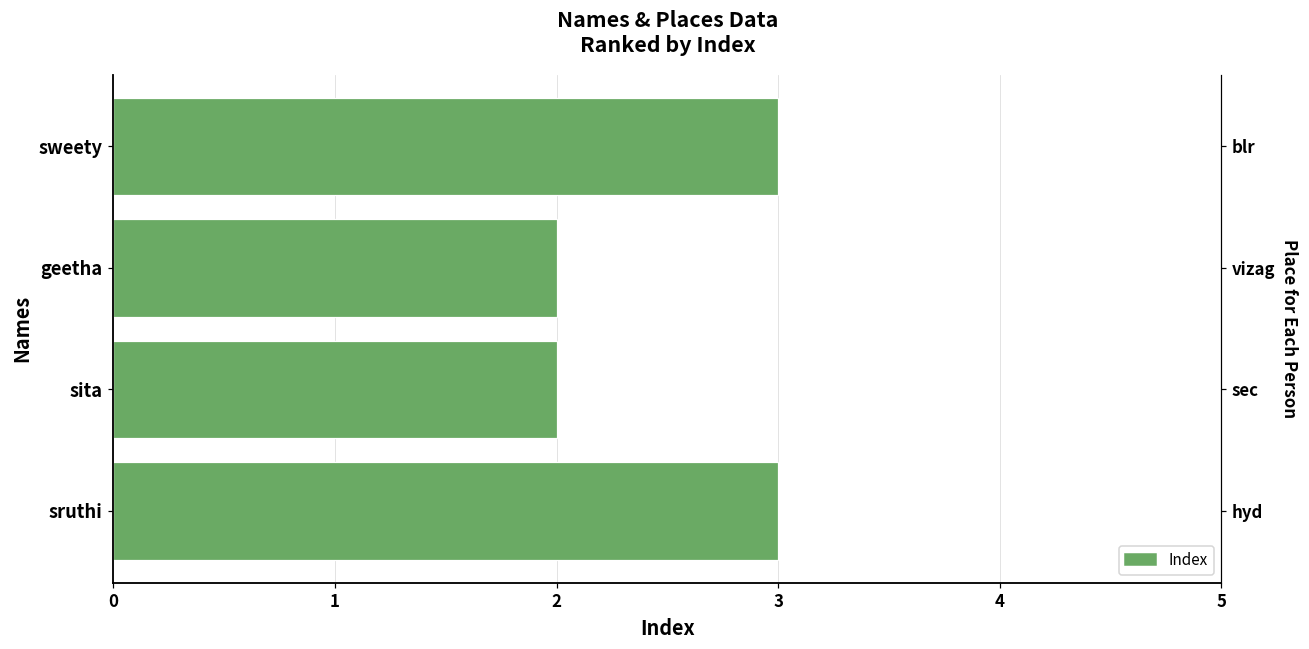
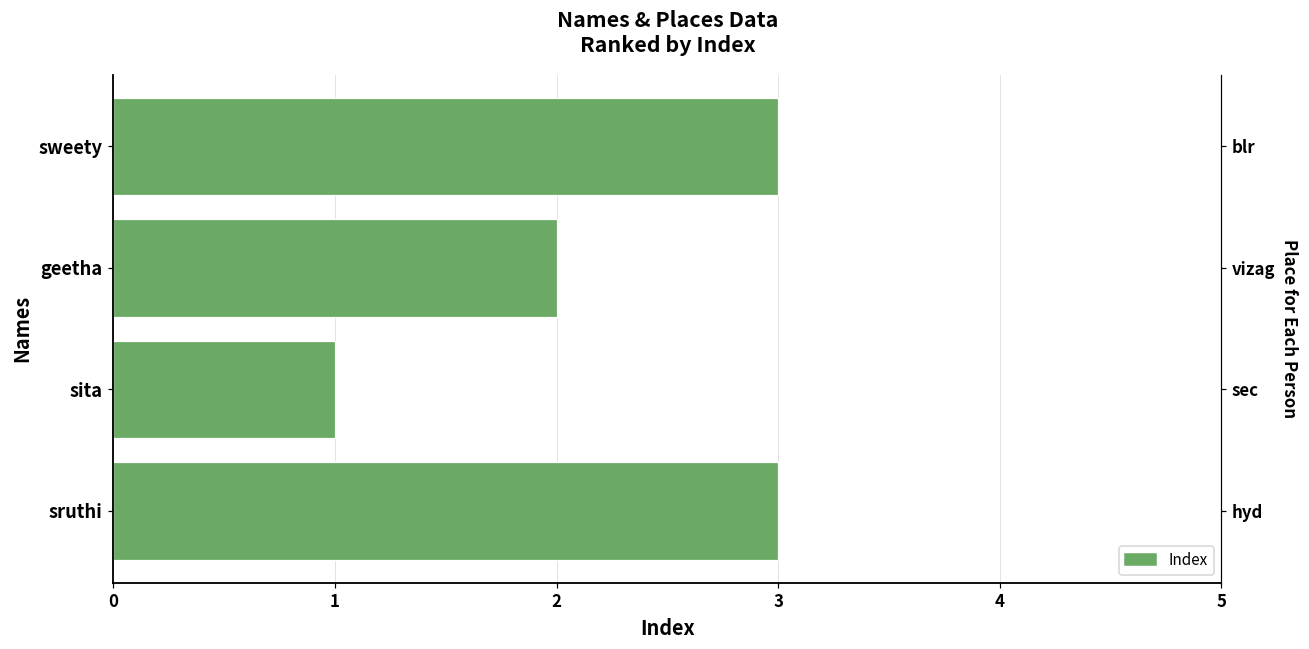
sita: 2 -> 1
